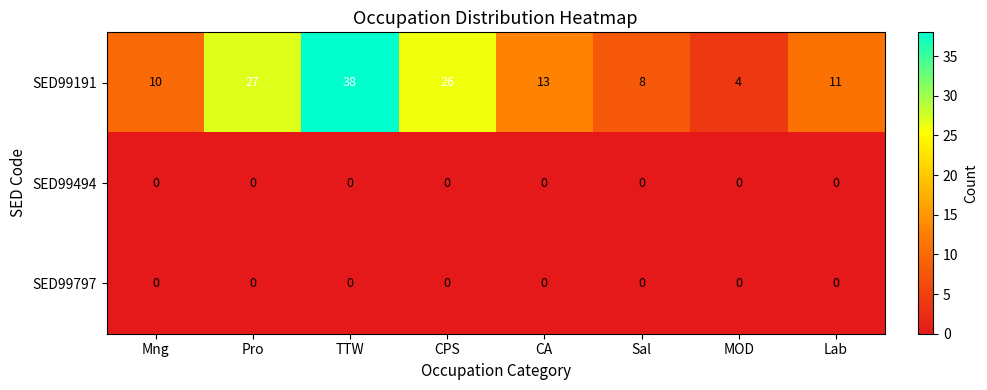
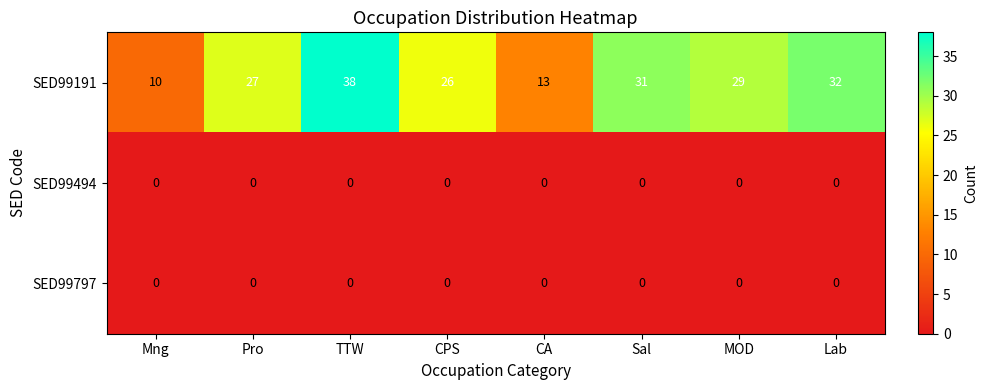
SED99191, Sal: 8 -> 31
SED99191, MOD: 4 -> 29
SED99191, Lab: 11 -> 32
